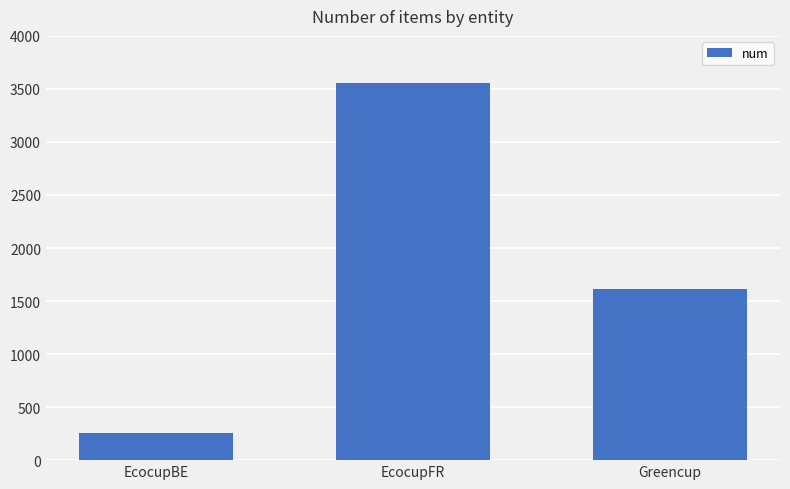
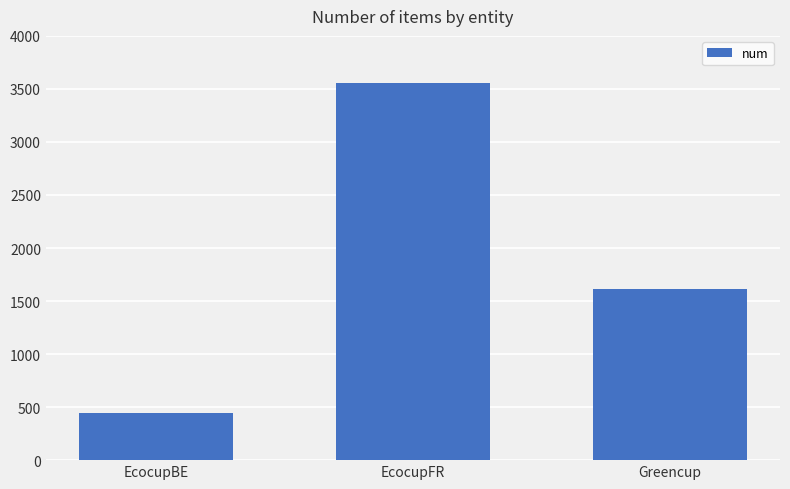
EcocupBE: 260 -> 440
